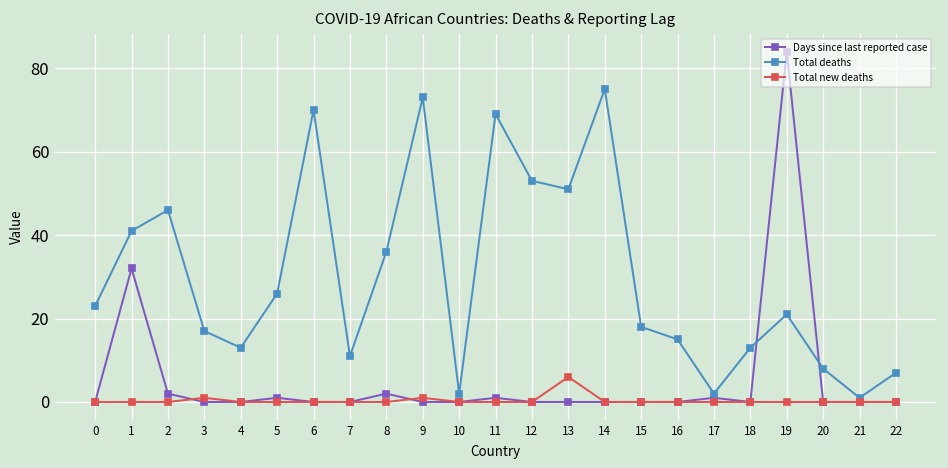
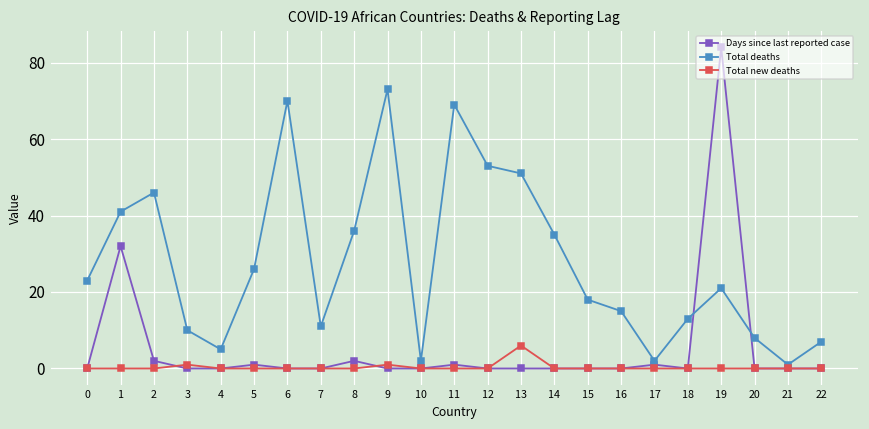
Total deaths, 3: 17 -> 10
Total deaths, 4: 13 -> 5
Total deaths, 14: 75 -> 35
